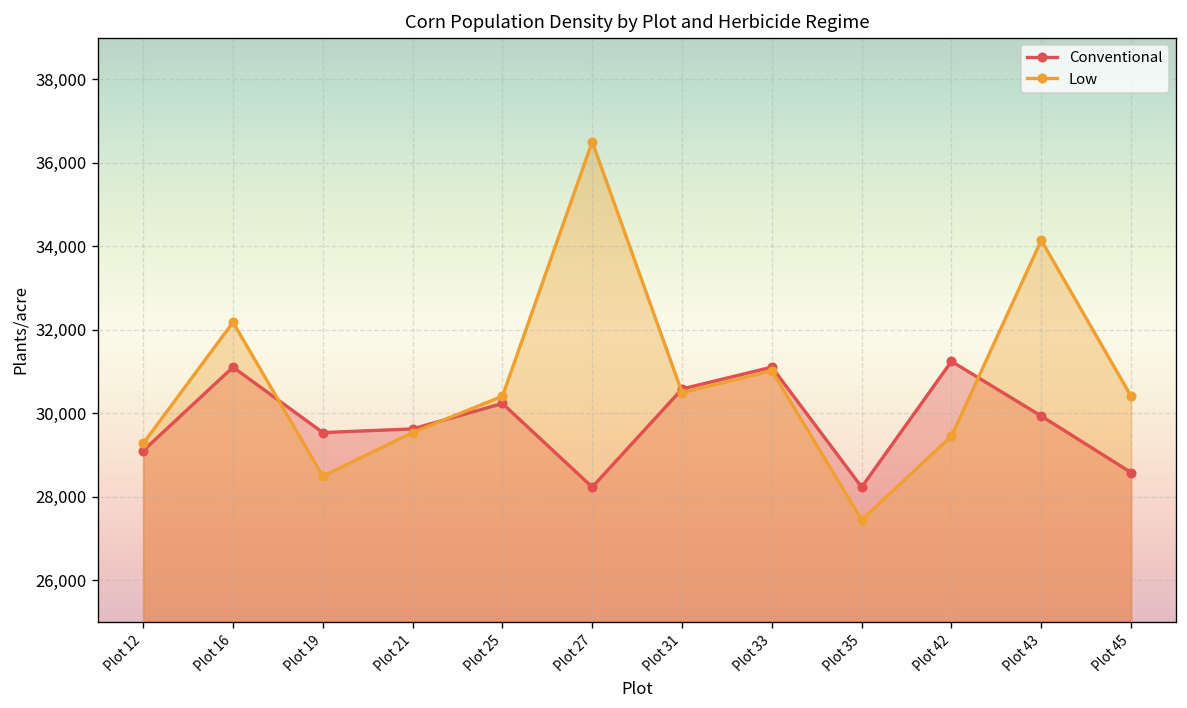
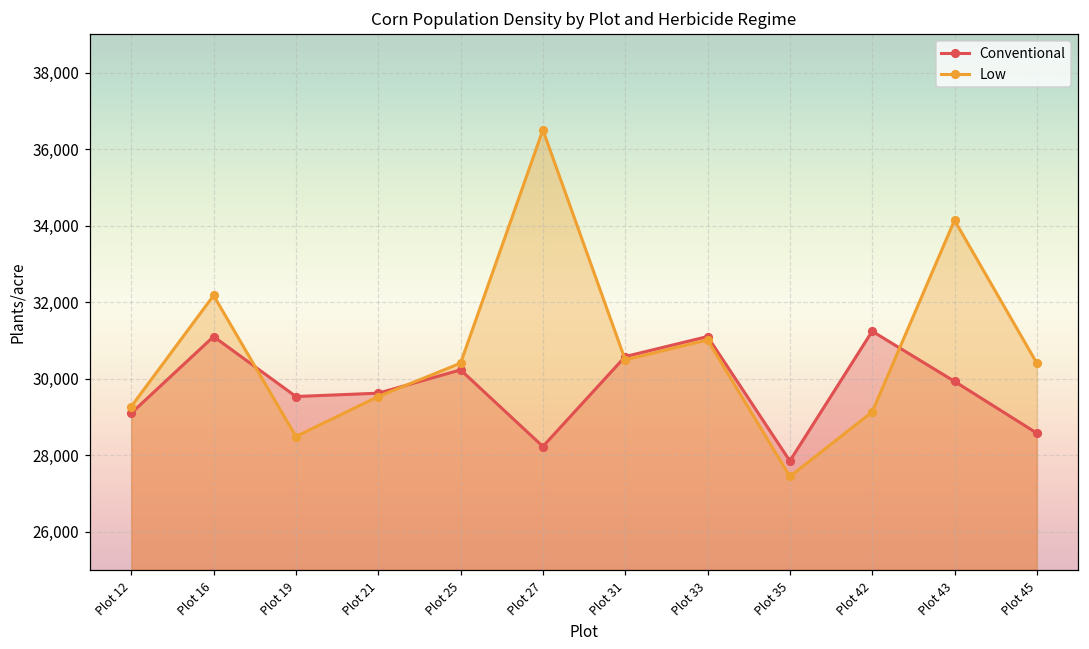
Conventional, Plot 35: 28,200 -> 27,800
Low, Plot 42: 29,400 -> 29,100
